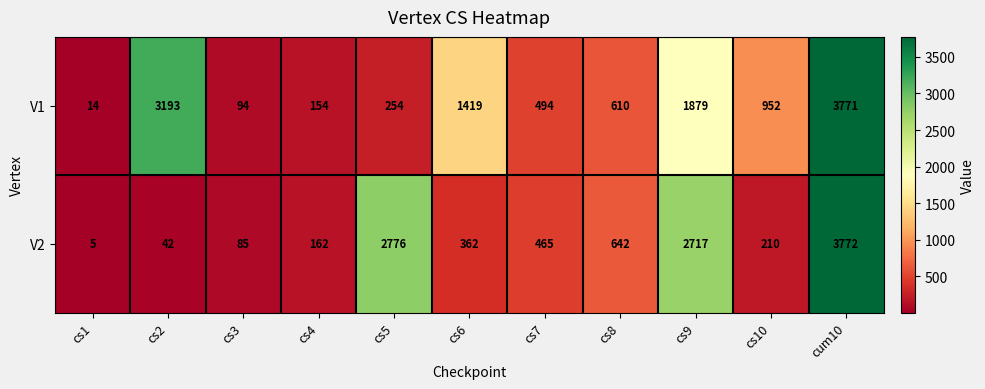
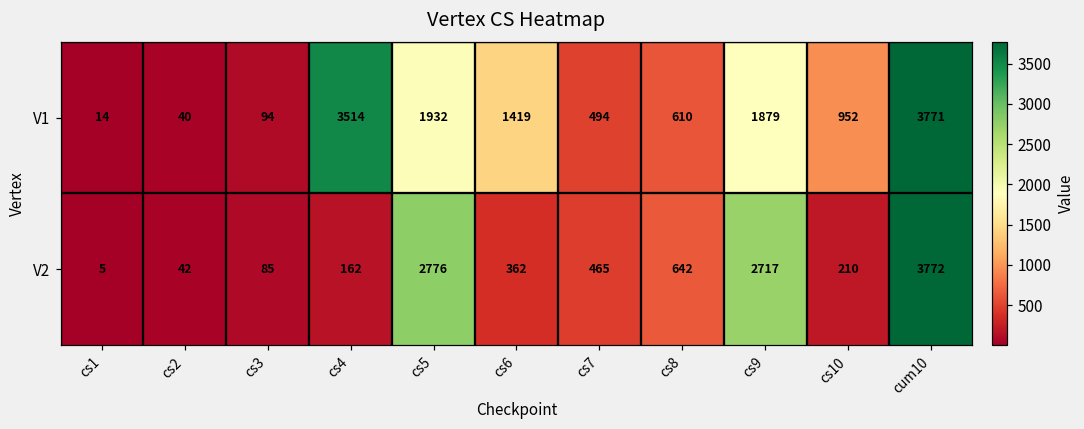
V1, cs2: 3193 -> 40
V1, cs4: 154 -> 3514
V1, cs5: 254 -> 1932
